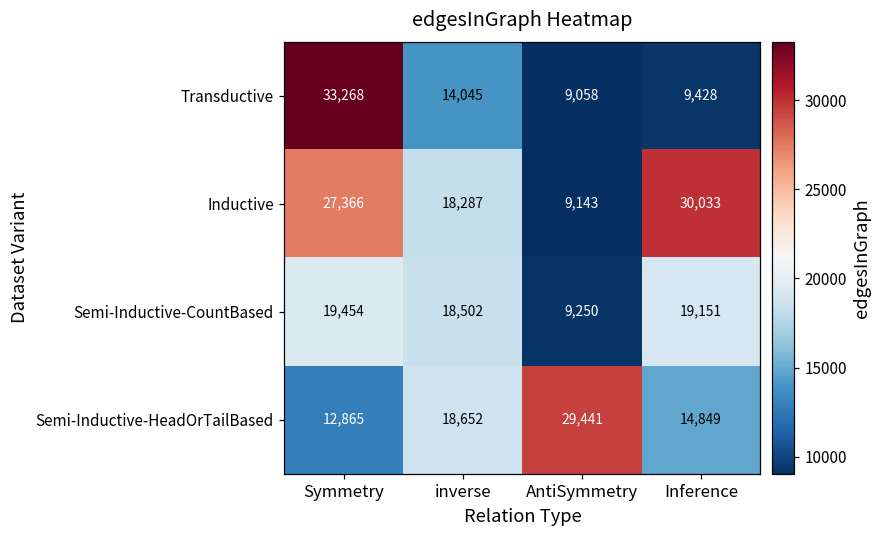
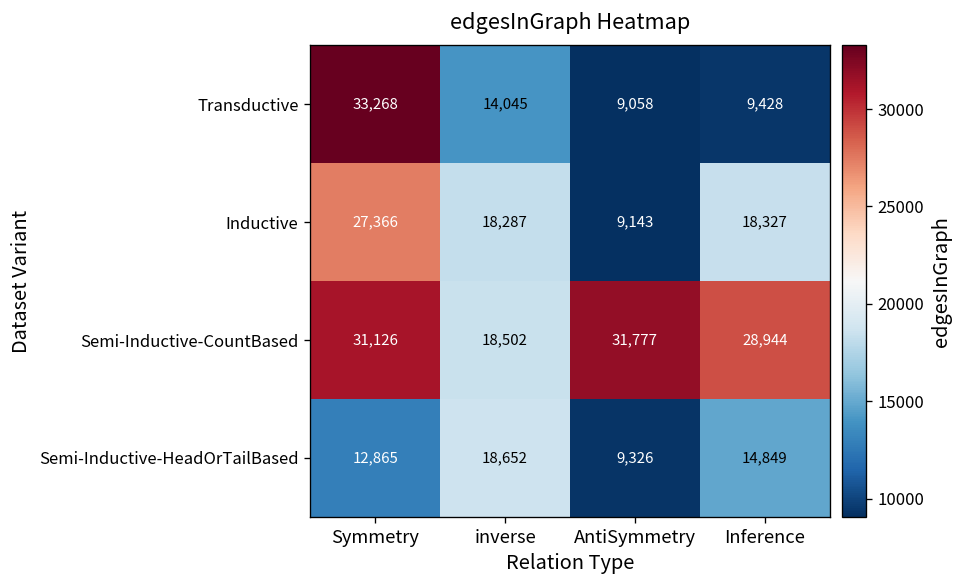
Inductive, Inference: 30,033 -> 18,327
Semi-Inductive-CountBased, Symmetry: 19,454 -> 31,126
Semi-Inductive-CountBased, AntiSymmetry: 9,250 -> 31,777
Semi-Inductive-CountBased, Inference: 19,151 -> 28,944
Semi-Inductive-HeadOrTailBased, AntiSymmetry: 29,441 -> 9,326
